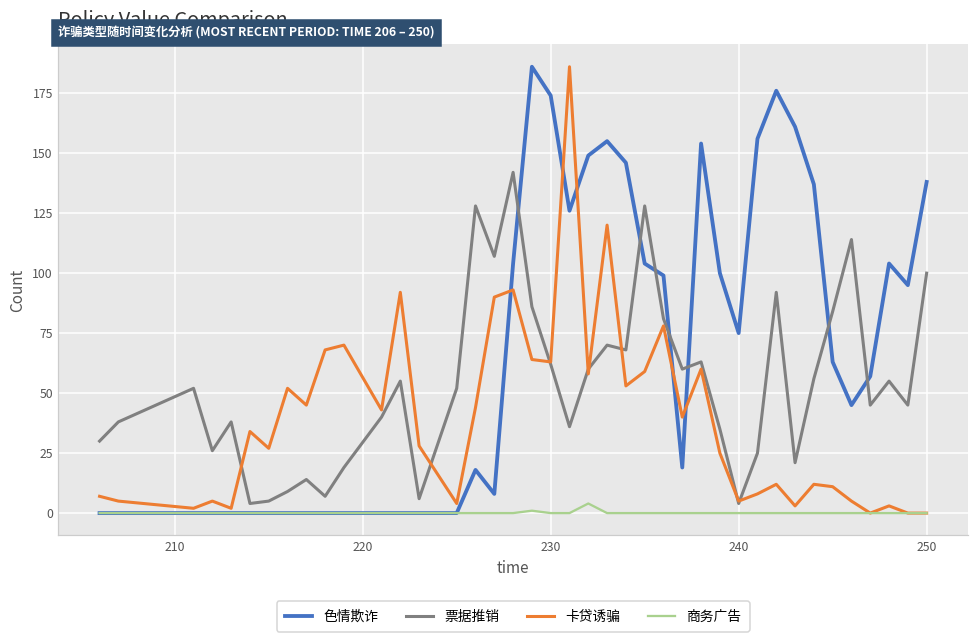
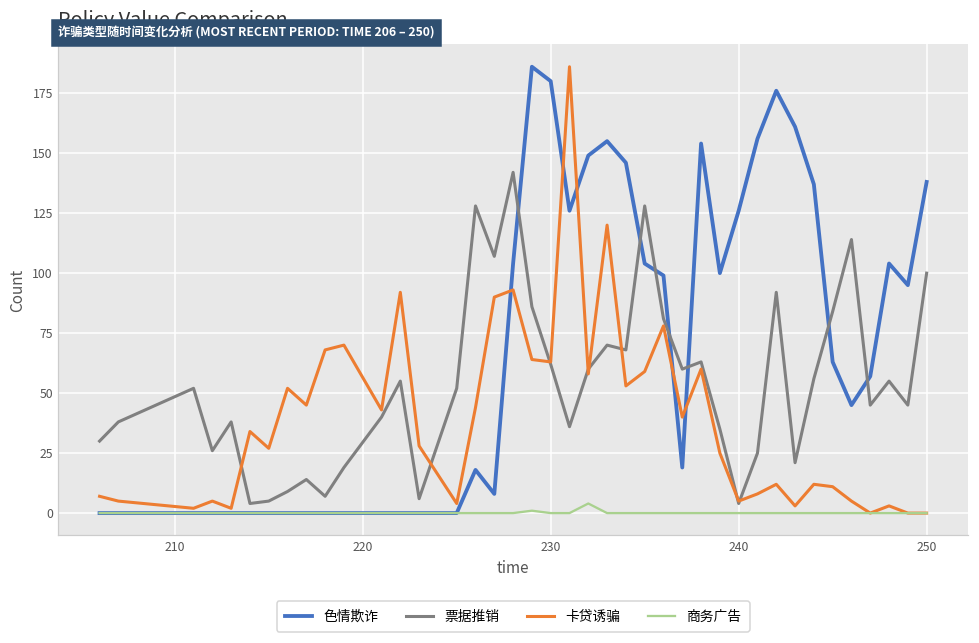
色情欺诈, 230: 174 -> 180
色情欺诈, 240: 75 -> 126
